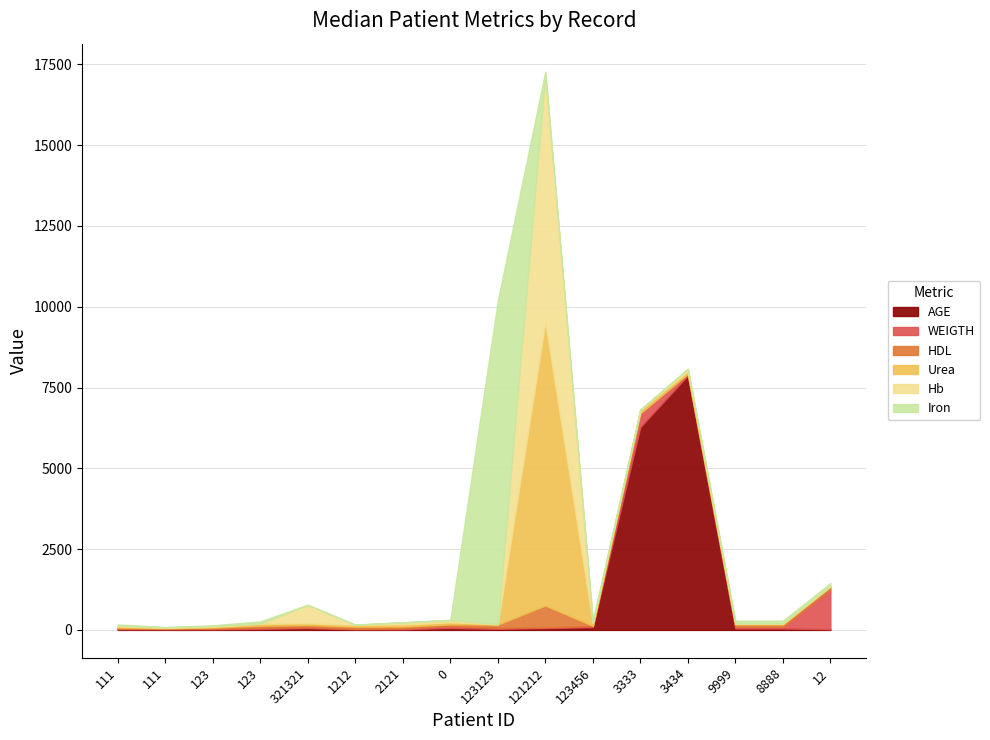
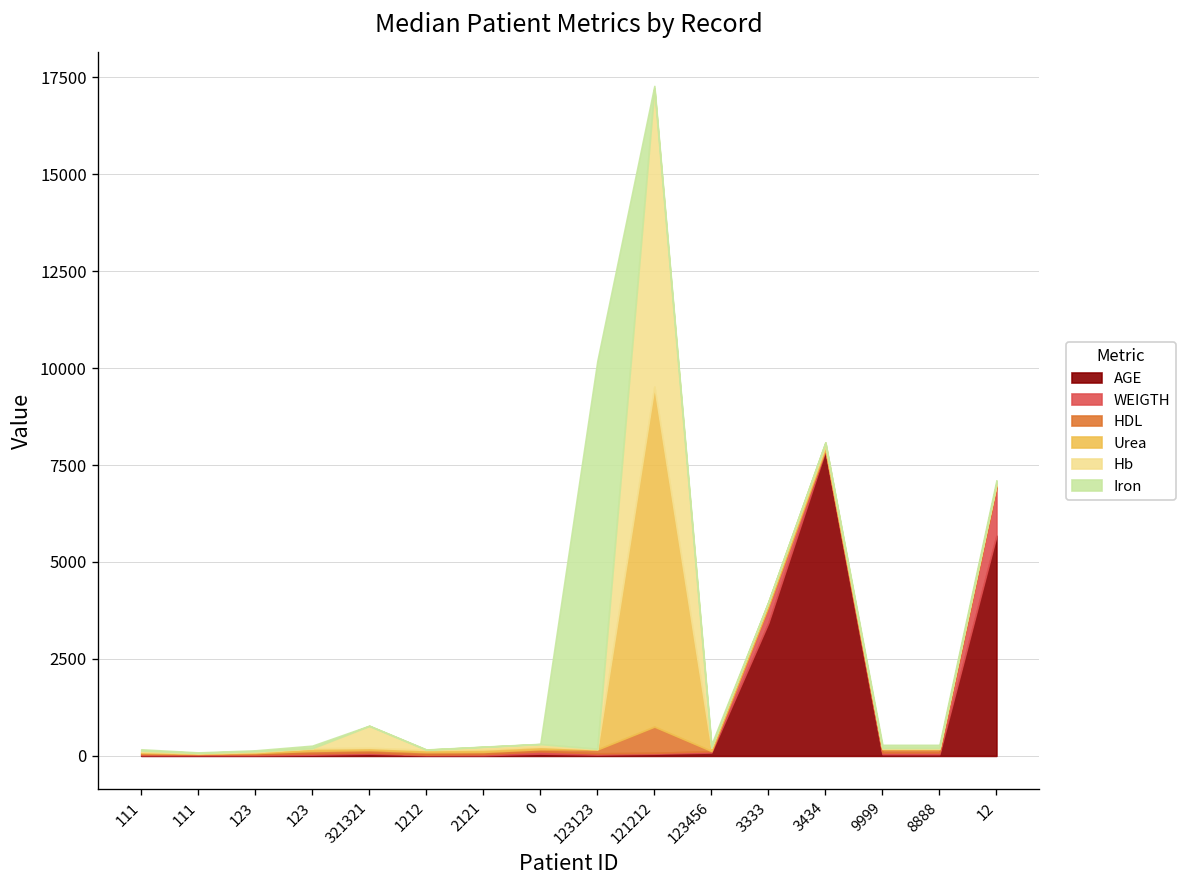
AGE, 3333: 6300 -> 3400
AGE, 12: 0 -> 5700
